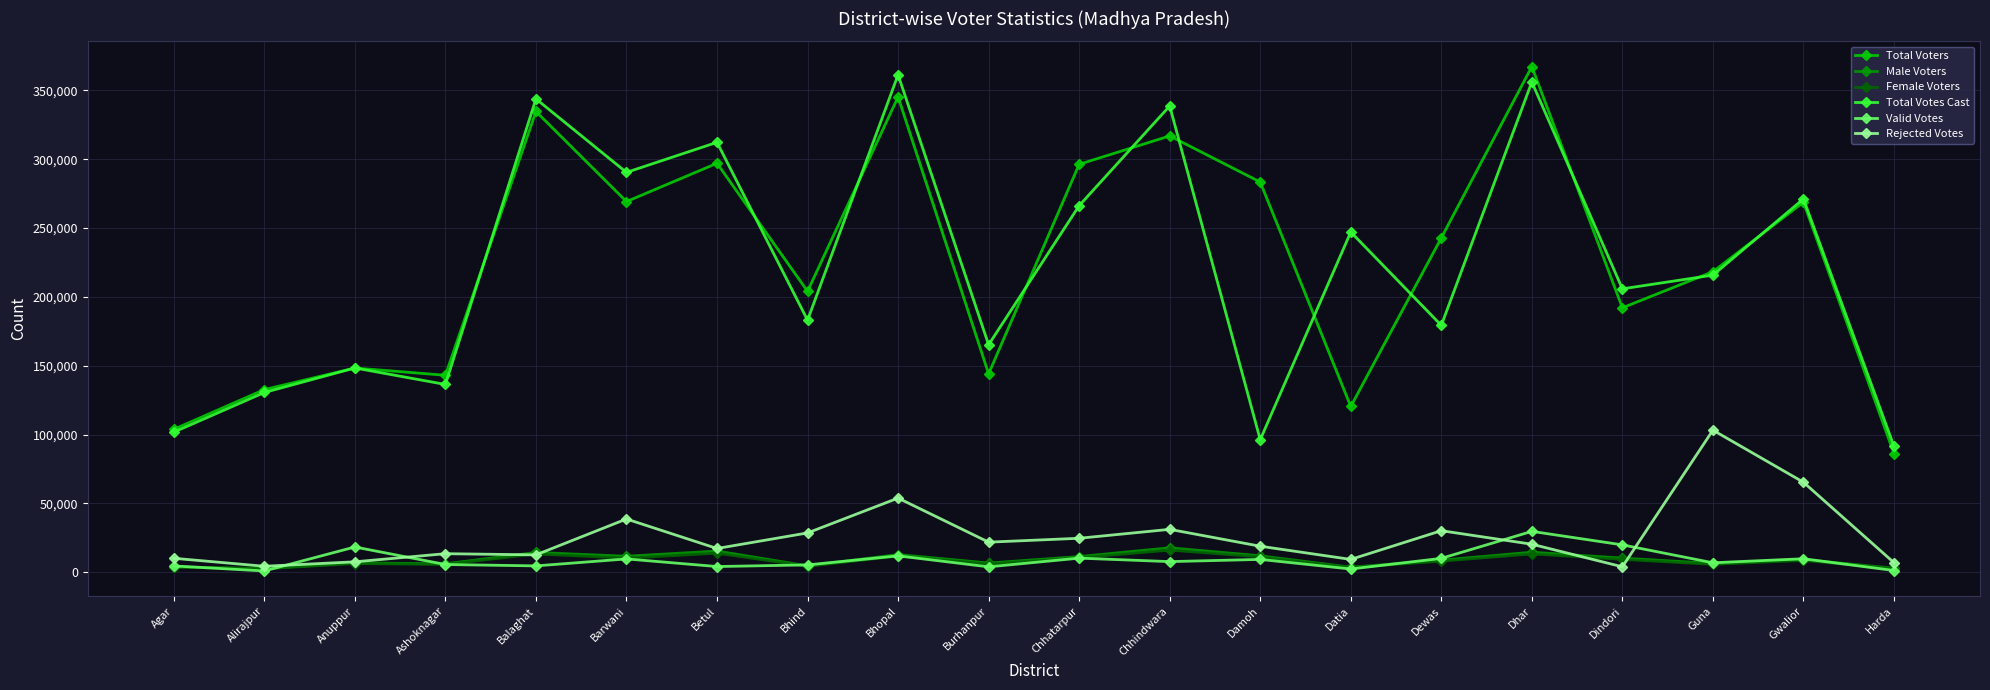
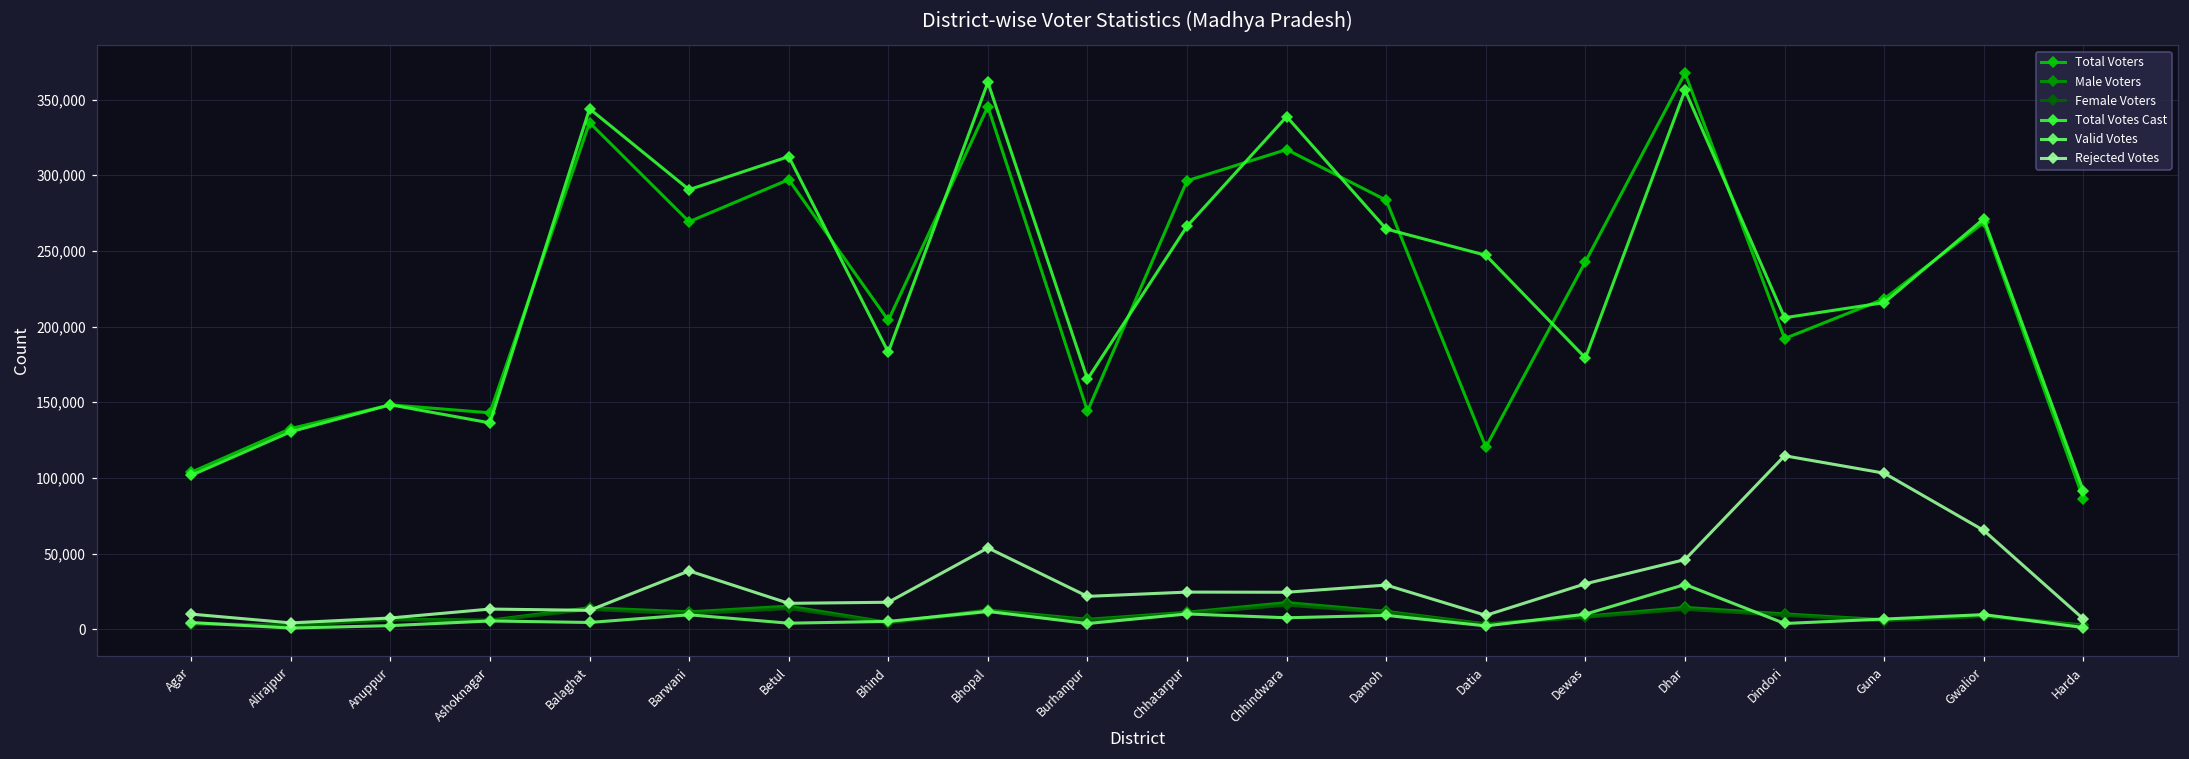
Valid Votes, Anuppur: 18,000 -> 2,000
Rejected Votes, Bhind: 29,000 -> 18,000
Rejected Votes, Chhindwara: 31,000 -> 25,000
Total Votes Cast, Damoh: 96,000 -> 264,000
Rejected Votes, Damoh: 19,000 -> 29,000
Rejected Votes, Dhar: 20,000 -> 46,000
Valid Votes, Dindori: 20,000 -> 4,000
Rejected Votes, Dindori: 4,000 -> 115,000
